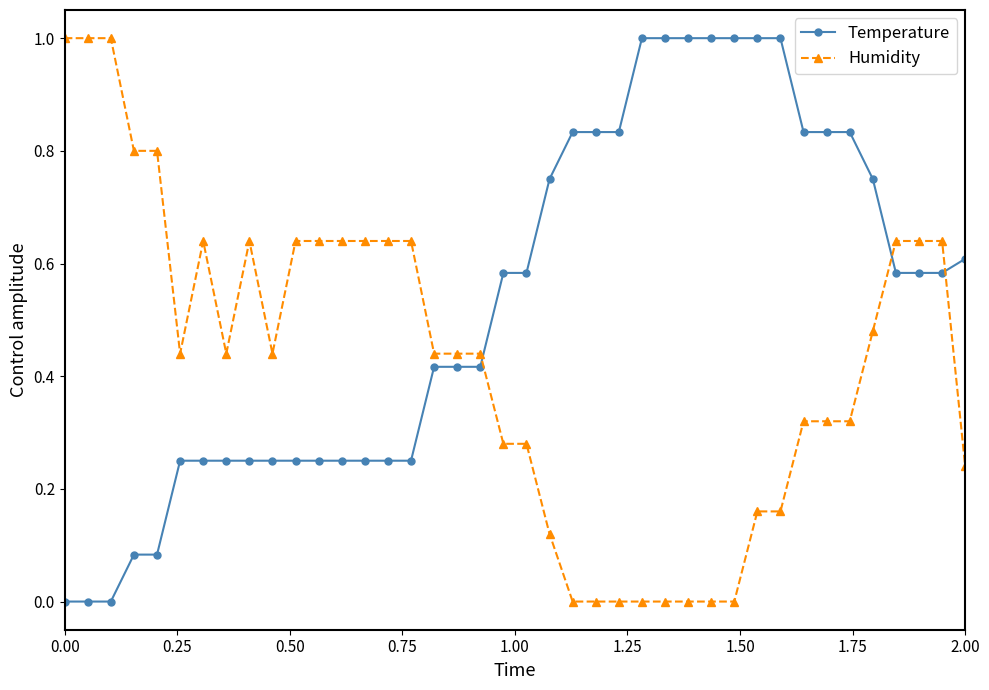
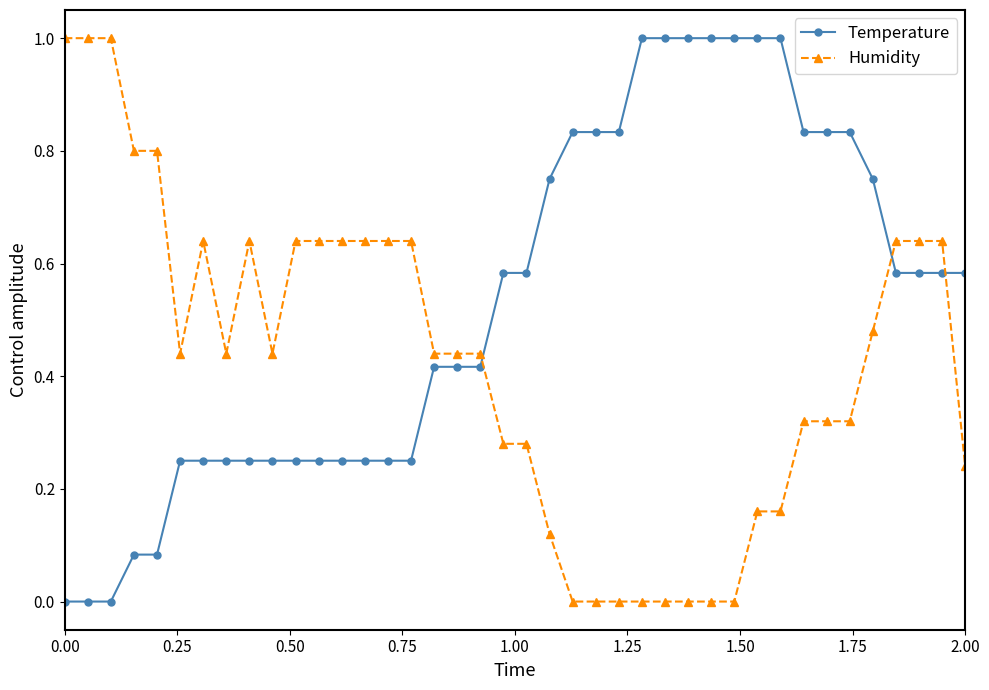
Temperature, 2.00: 0.61 -> 0.58
